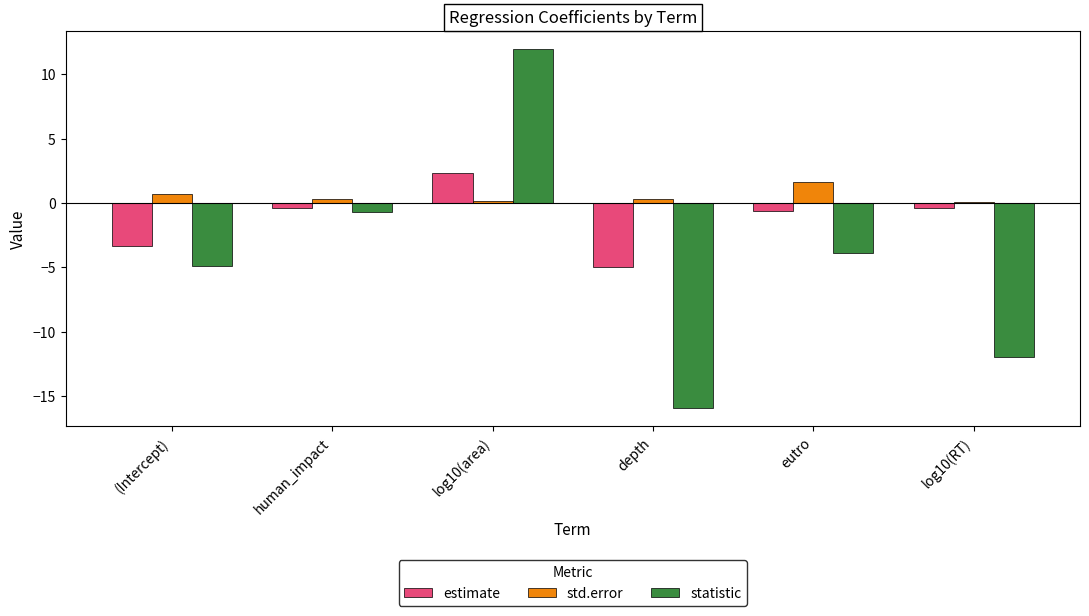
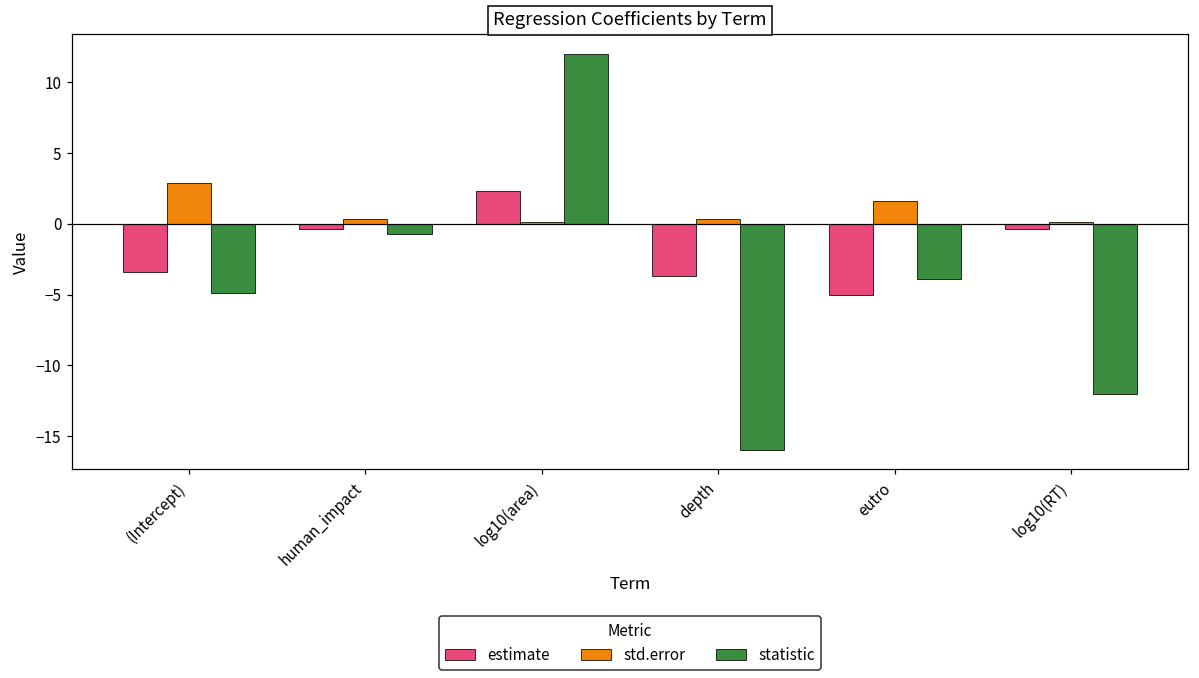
std.error, (Intercept): 0.7 -> 2.9
estimate, depth: -5.0 -> -3.7
estimate, eutro: -0.6 -> -5.1
